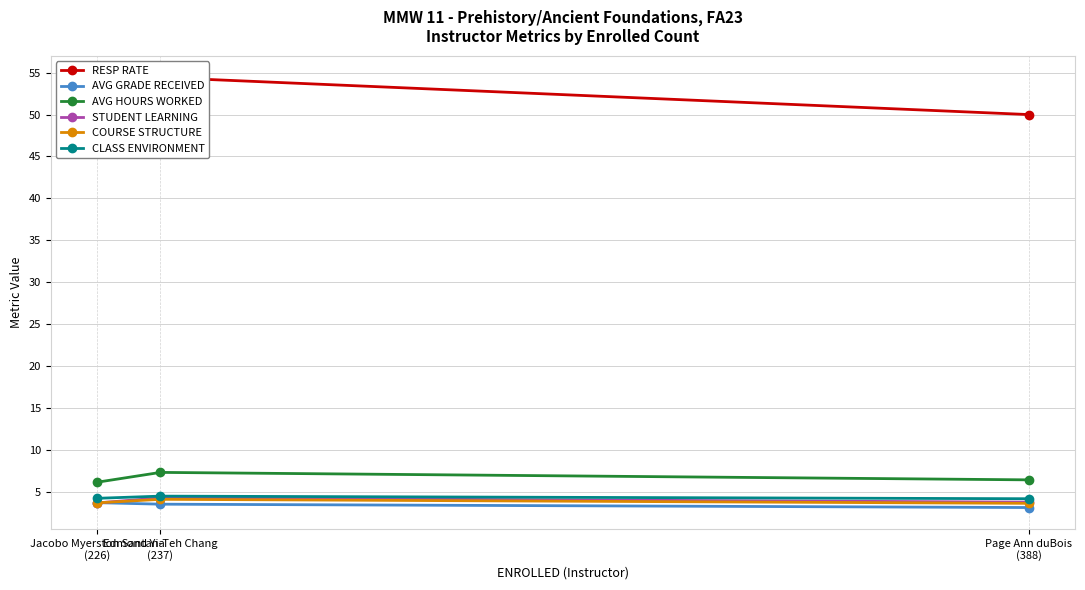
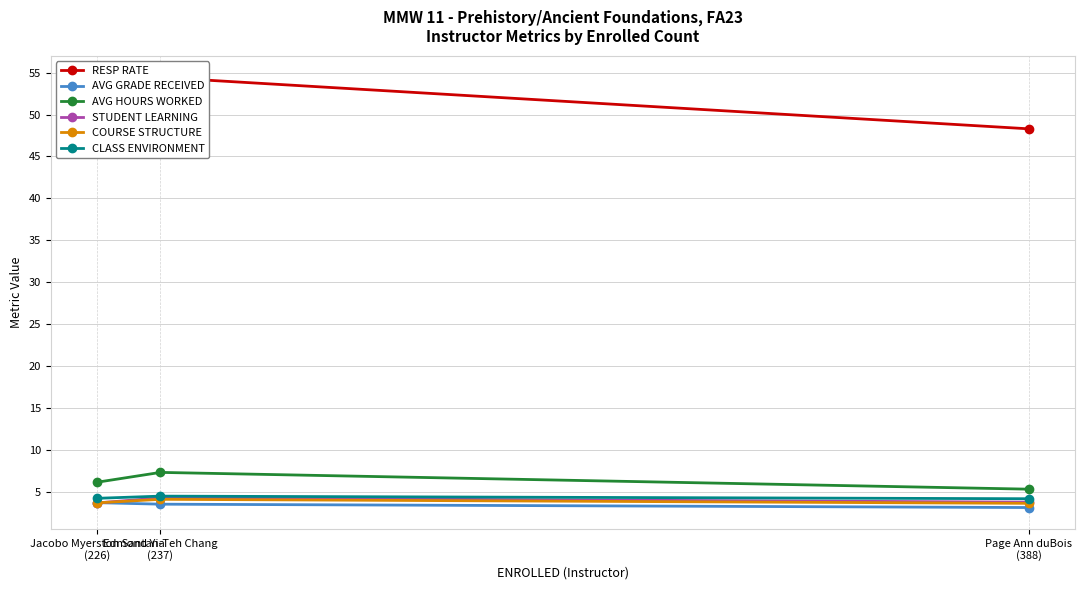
RESP RATE, Page Ann duBois (388): 50 -> 48
AVG HOURS WORKED, Page Ann duBois (388): 6 -> 5
